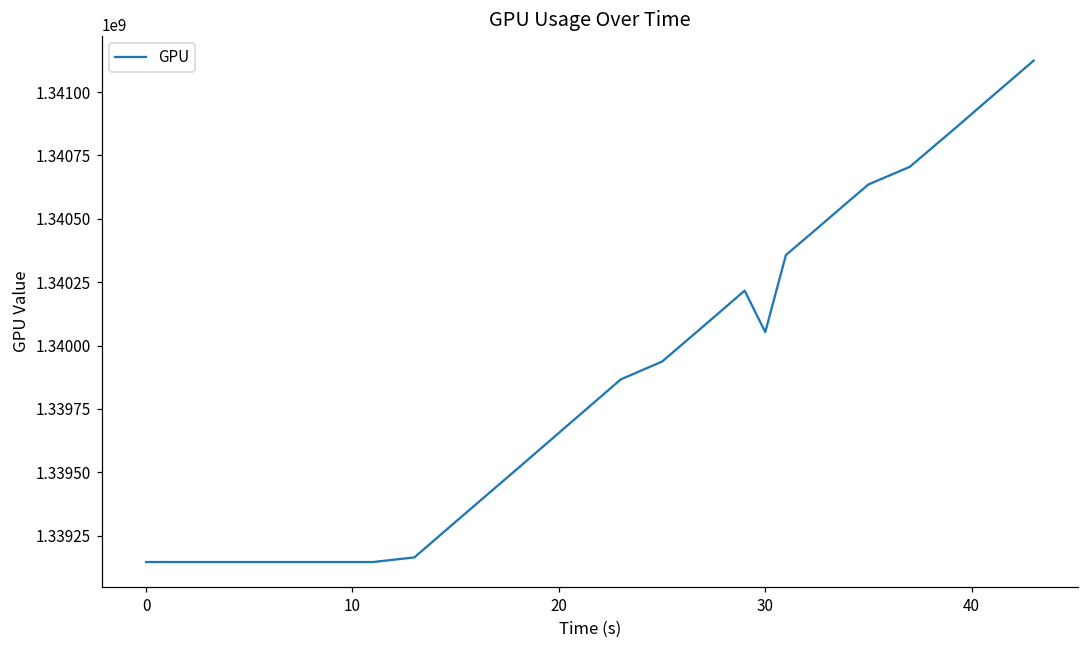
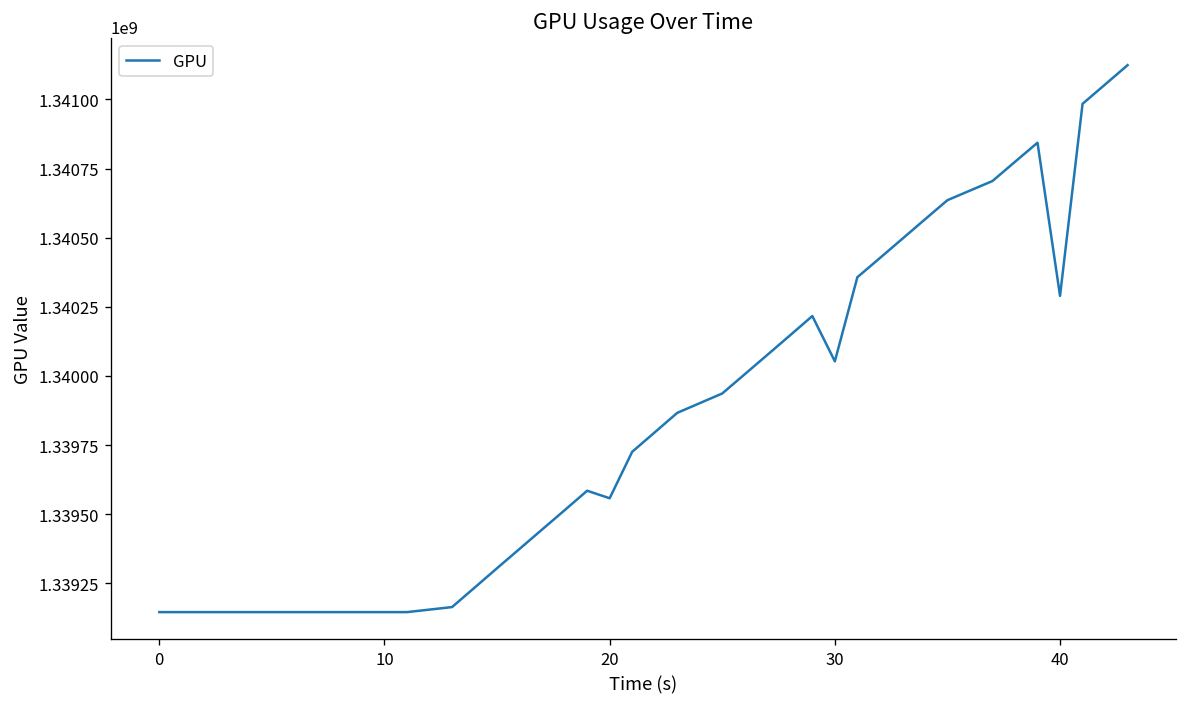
20: 1339660000 -> 1339560000
40: 1340910000 -> 1340290000
